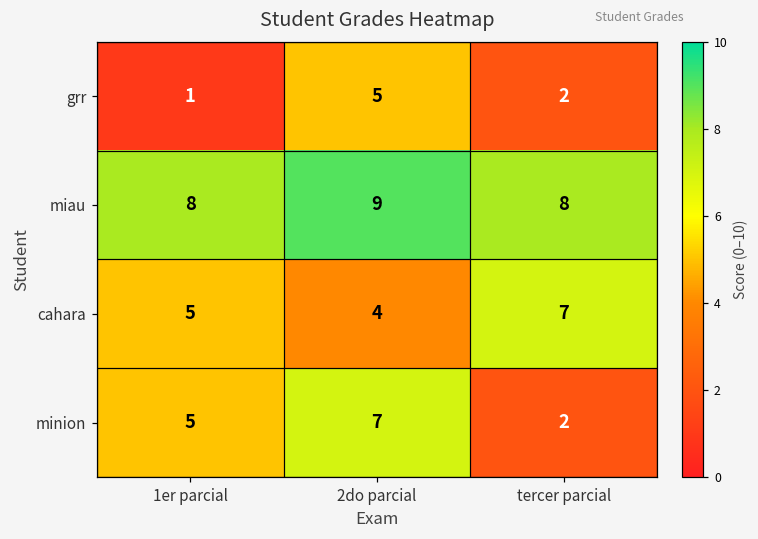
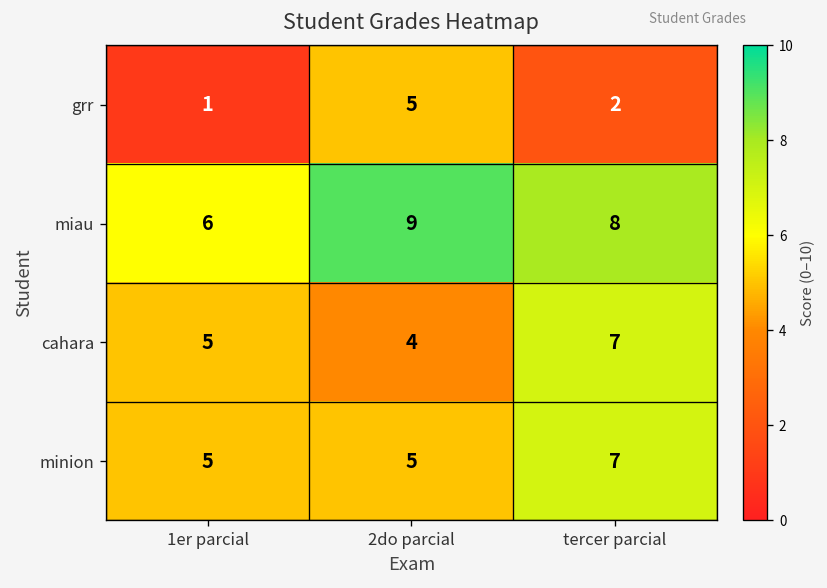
miau, 1er parcial: 8 -> 6
minion, 2do parcial: 7 -> 5
minion, tercer parcial: 2 -> 7
